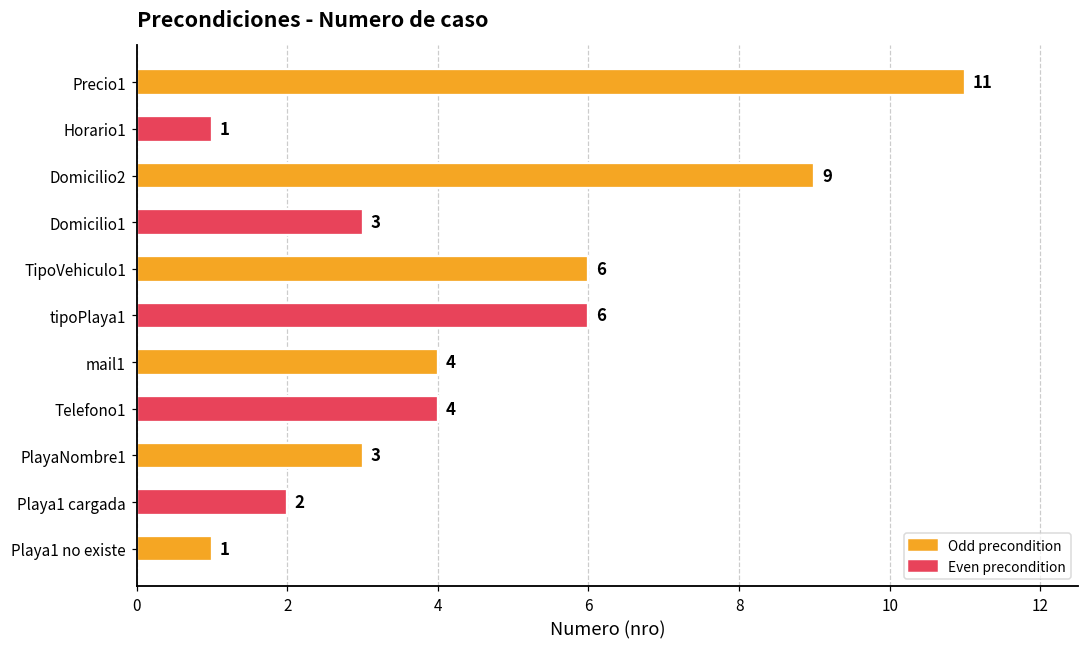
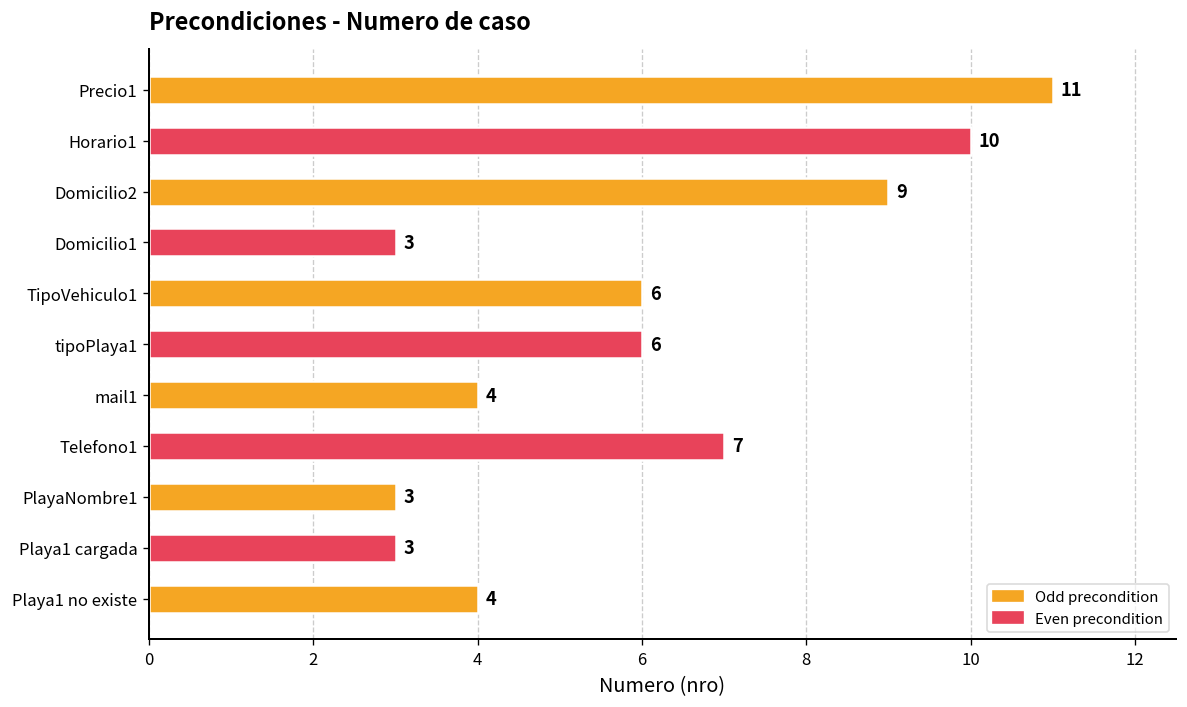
Horario1: 1 -> 10
Telefono1: 4 -> 7
Playa1 cargada: 2 -> 3
Playa1 no existe: 1 -> 4
